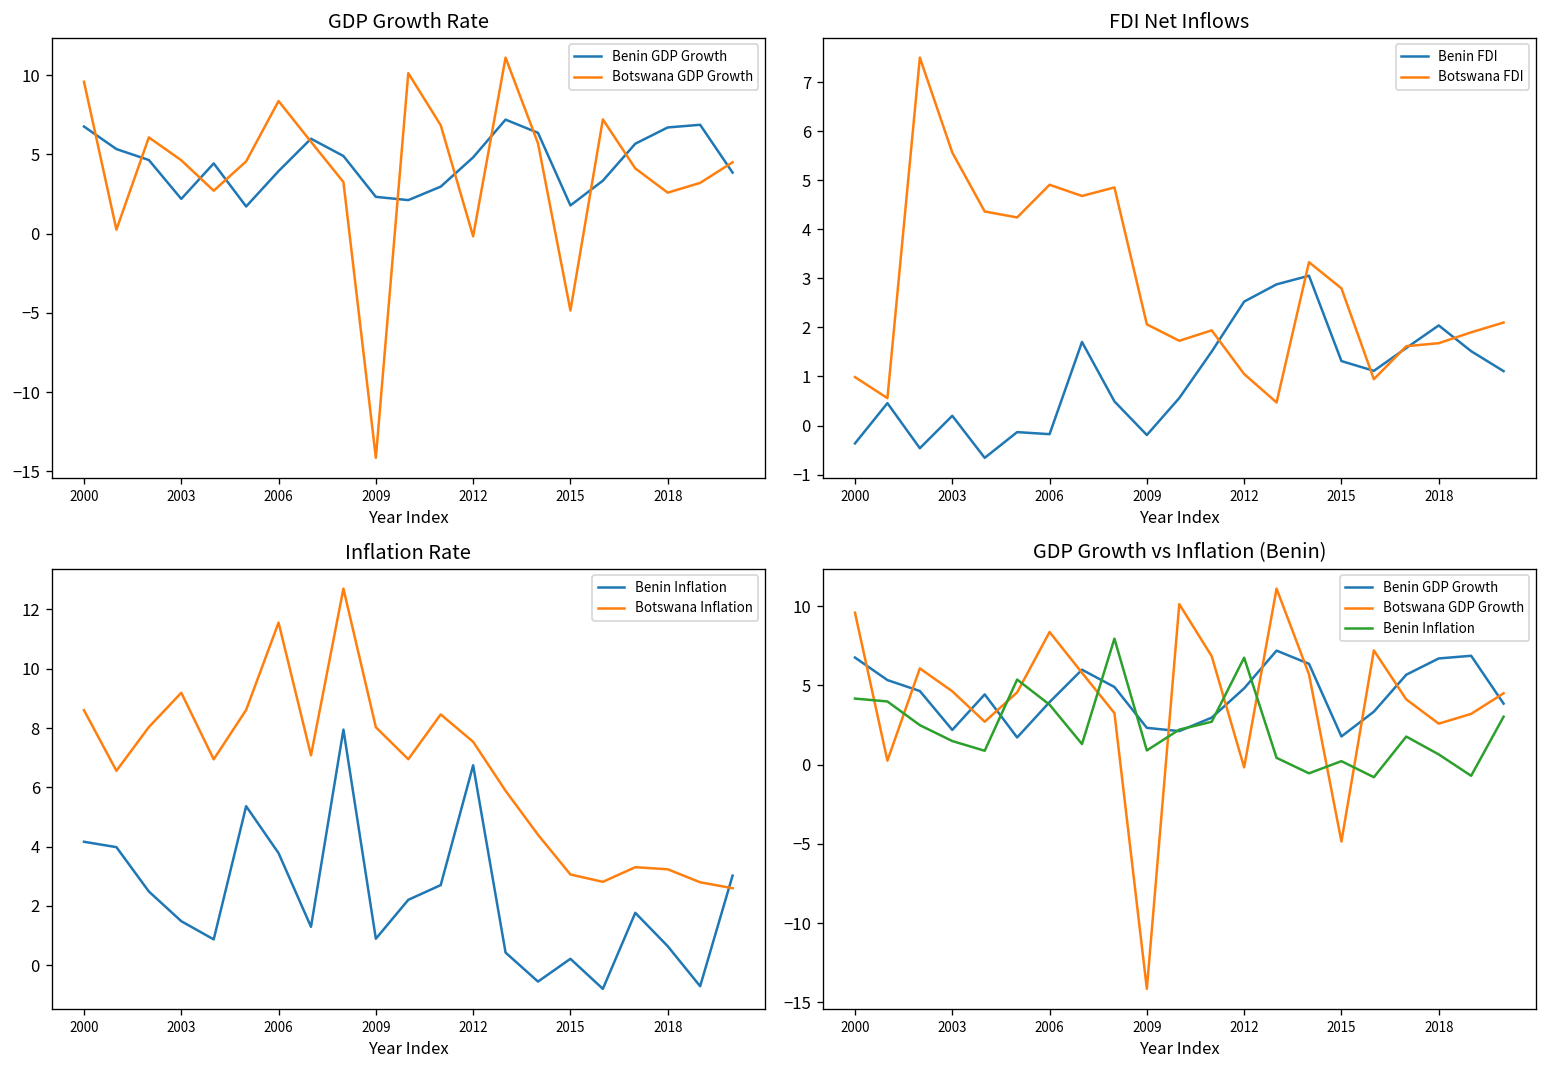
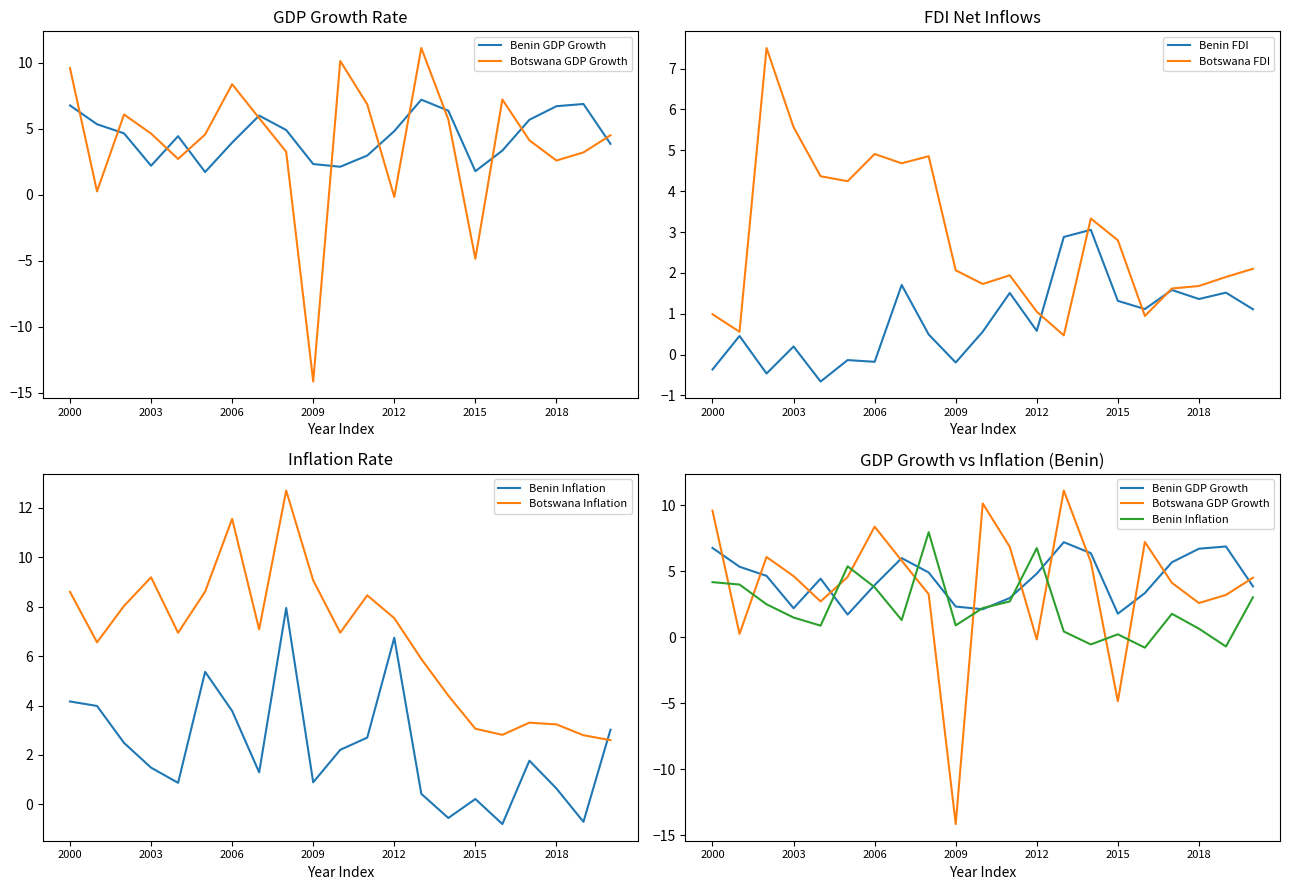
FDI Net Inflows, Benin FDI, 2012: 2.5 -> 0.6
FDI Net Inflows, Benin FDI, 2018: 2.0 -> 1.4
Inflation Rate, Botswana Inflation, 2009: 8.0 -> 9.1
